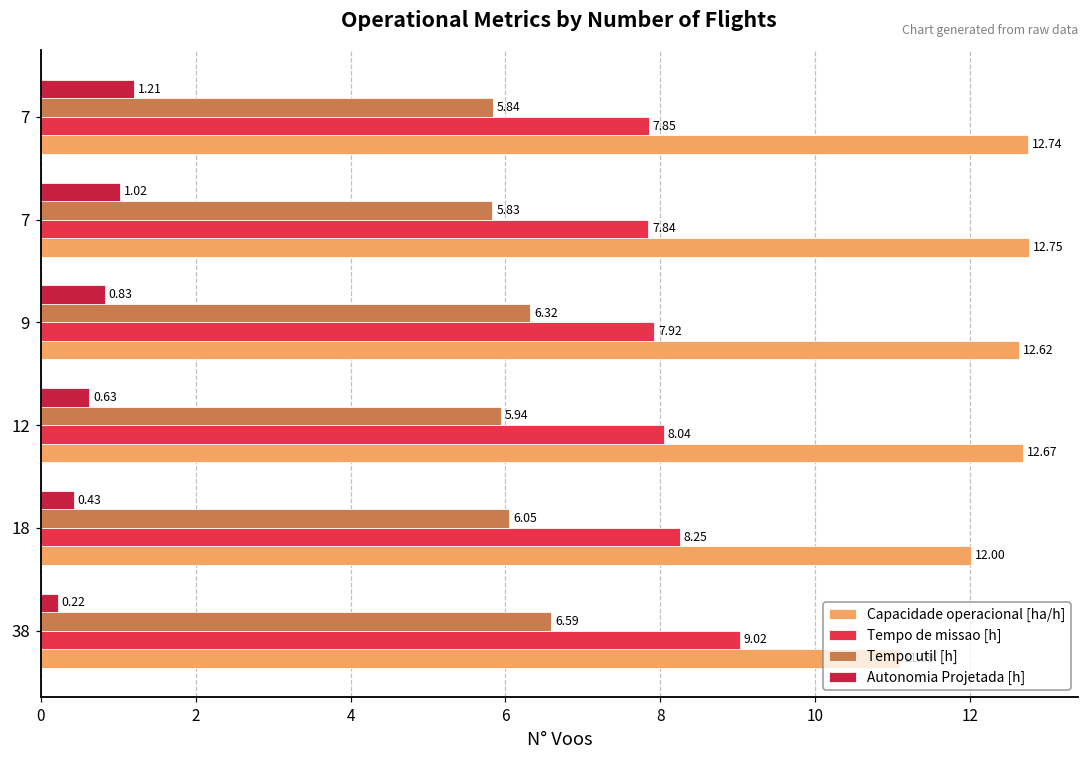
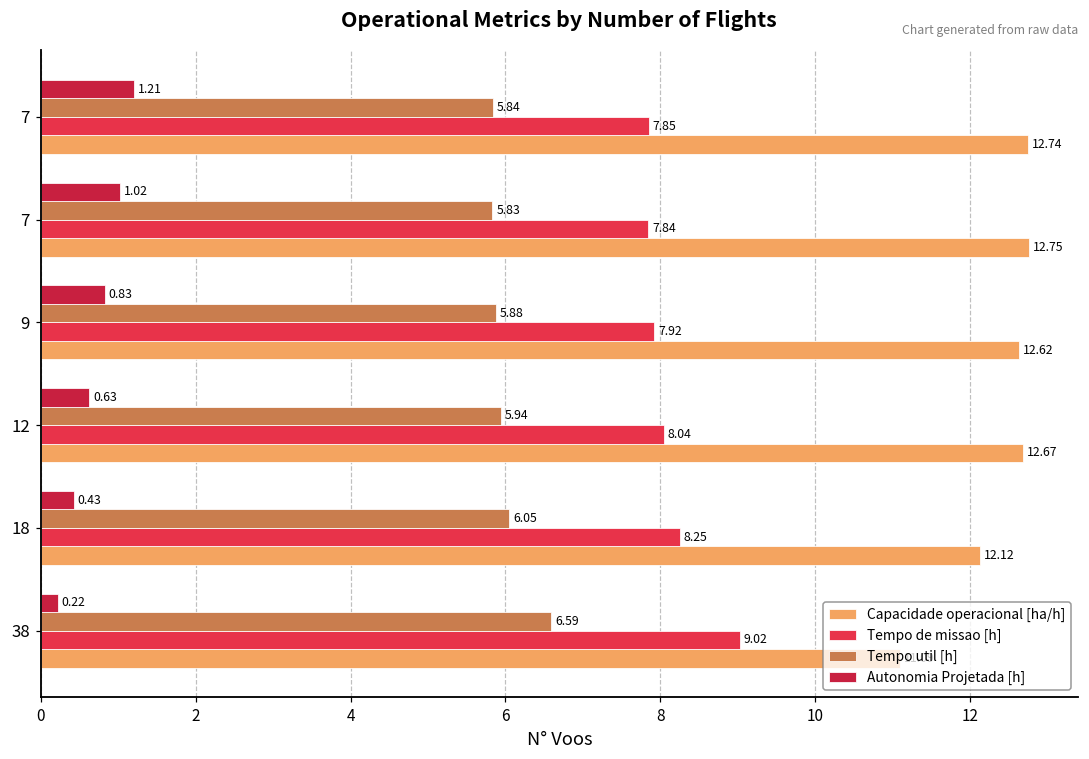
Tempo util [h], 9: 6.32 -> 5.88
Capacidade operacional [ha/h], 18: 12.00 -> 12.12
